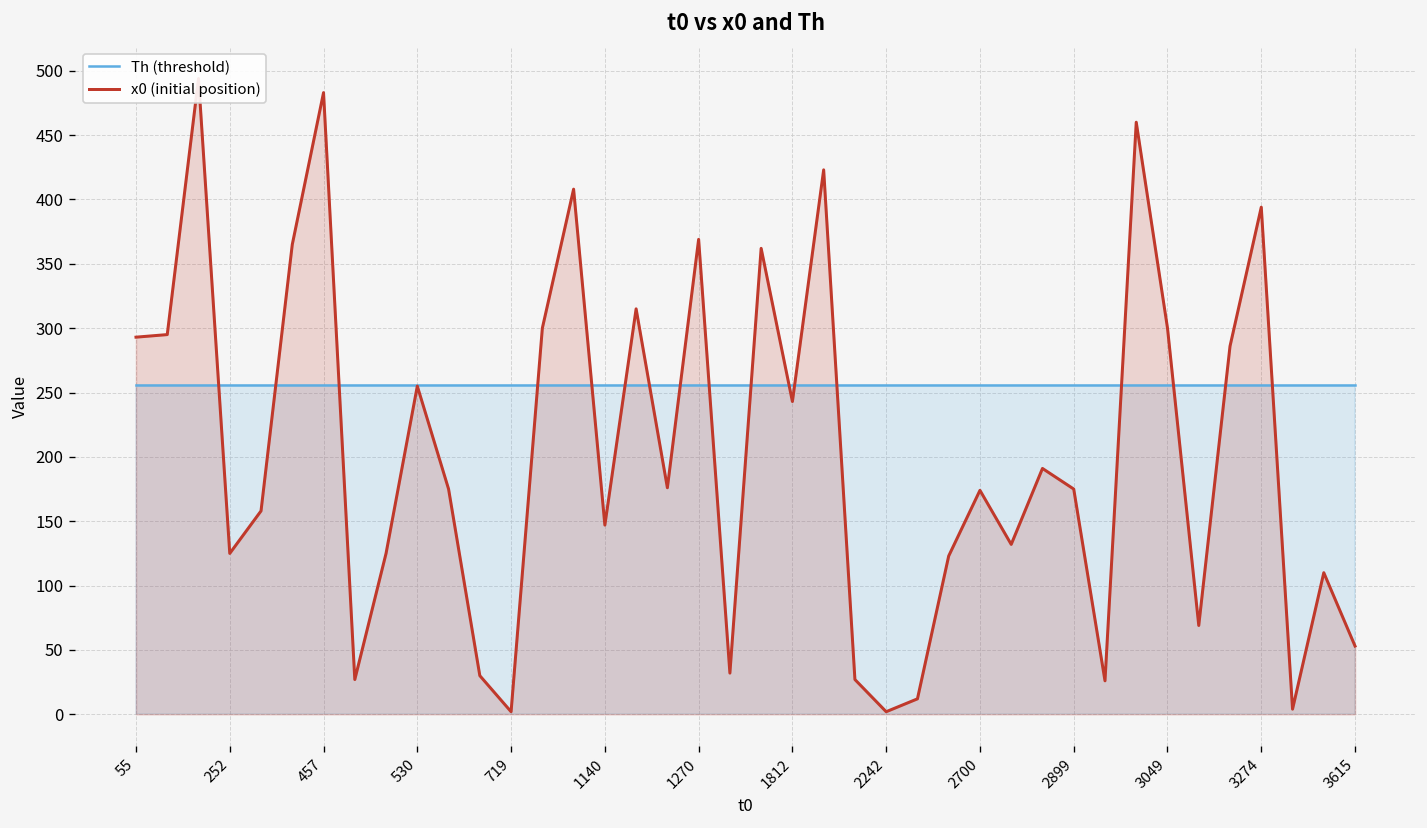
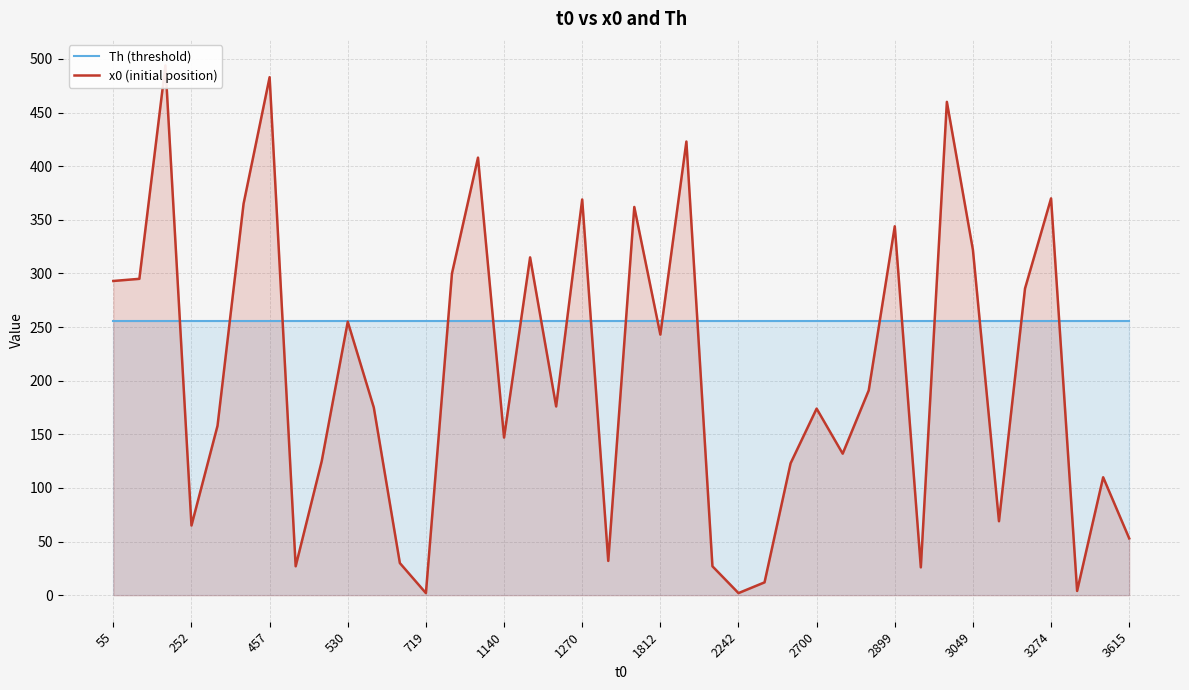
x0 (initial position), 252: 125 -> 65
x0 (initial position), 2899: 175 -> 344
x0 (initial position), 3049: 300 -> 322
x0 (initial position), 3274: 394 -> 370
